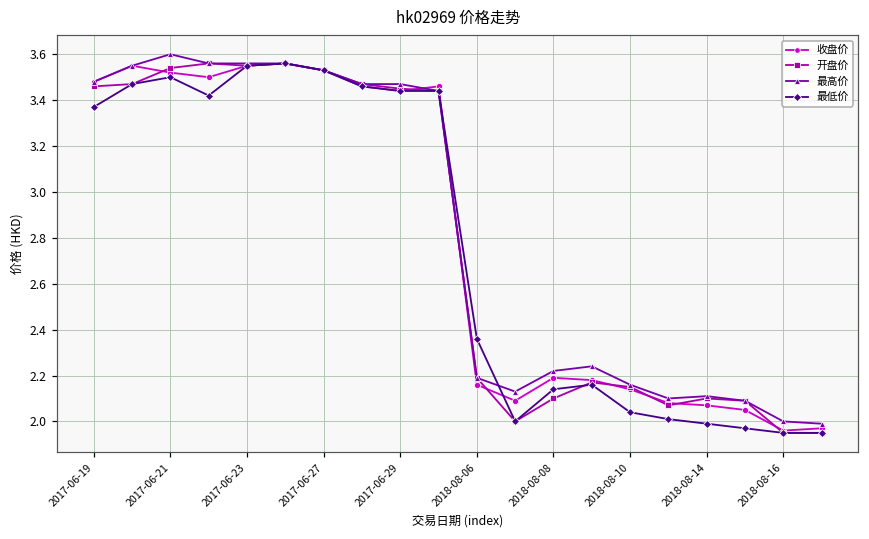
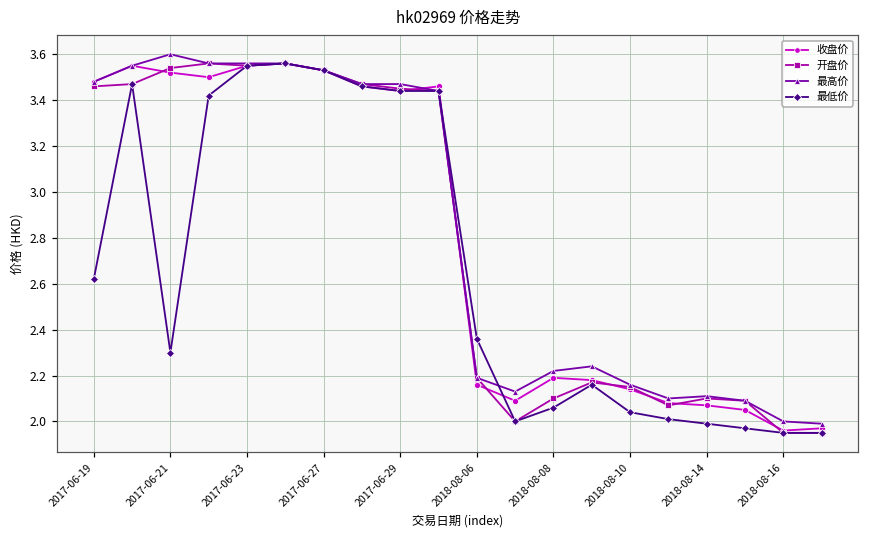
最低价, 2017-06-19: 3.37 -> 2.62
最低价, 2017-06-21: 3.5 -> 2.3
最低价, 2018-08-08: 2.14 -> 2.06
